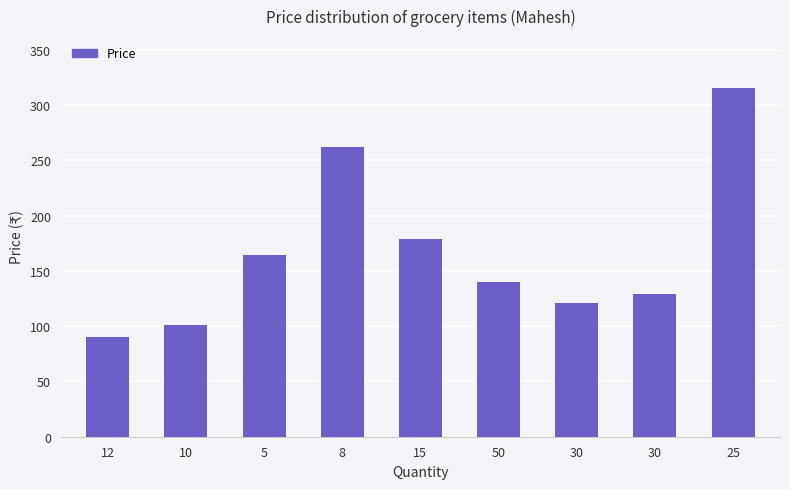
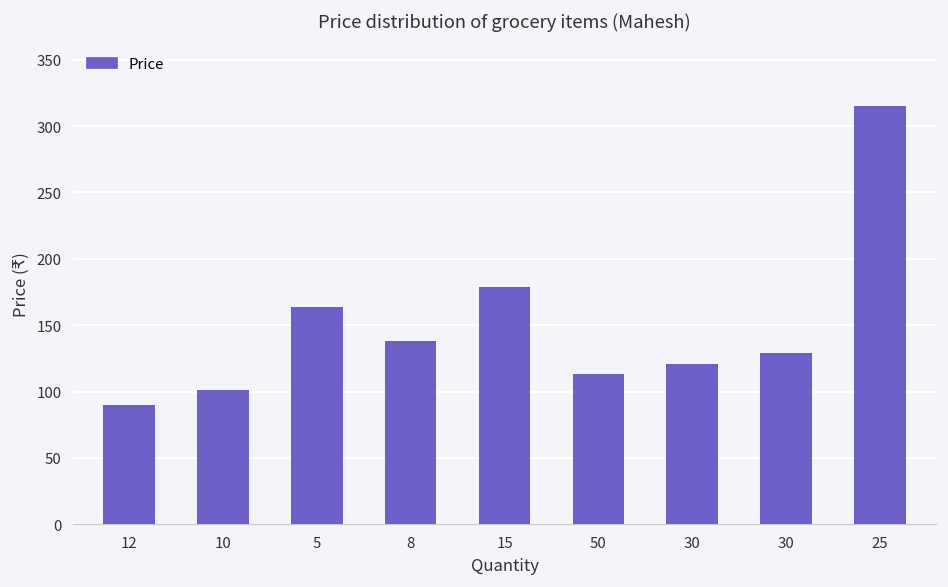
8: 262 -> 138
50: 140 -> 113
